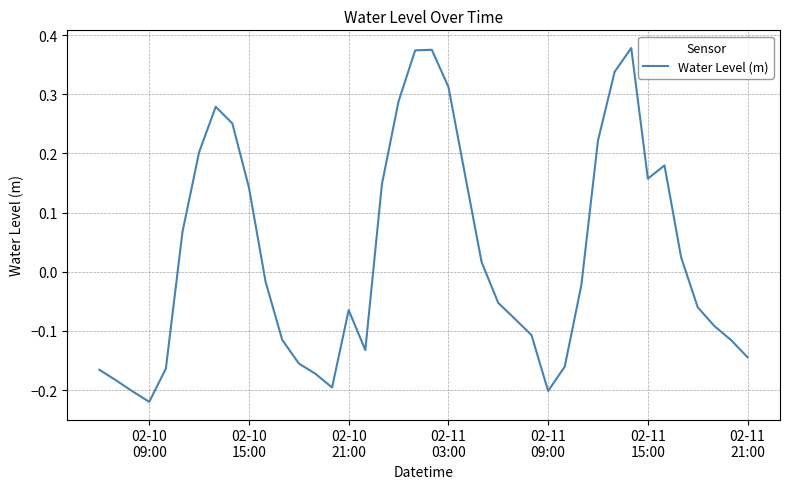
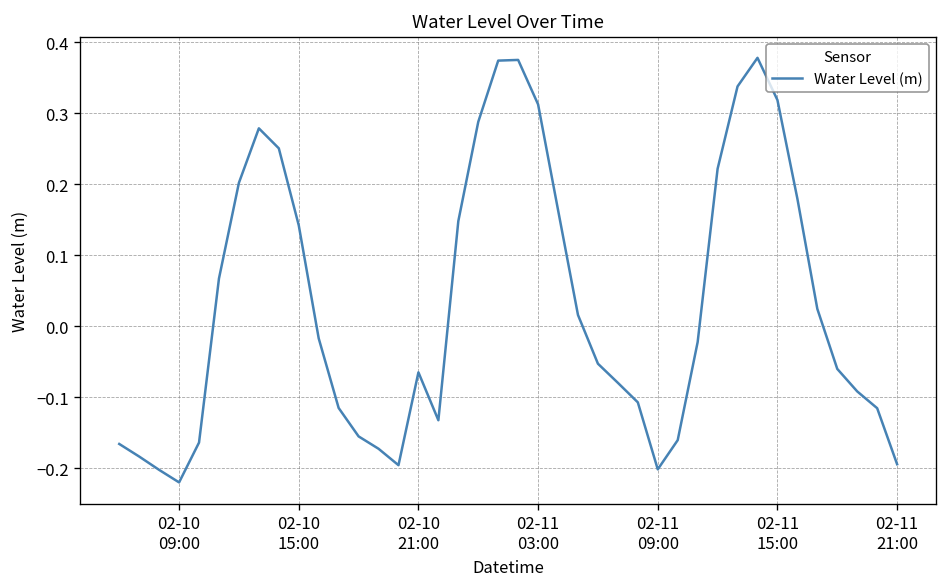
02-11 15:00: 0.16 -> 0.32
02-11 21:00: -0.14 -> -0.19
